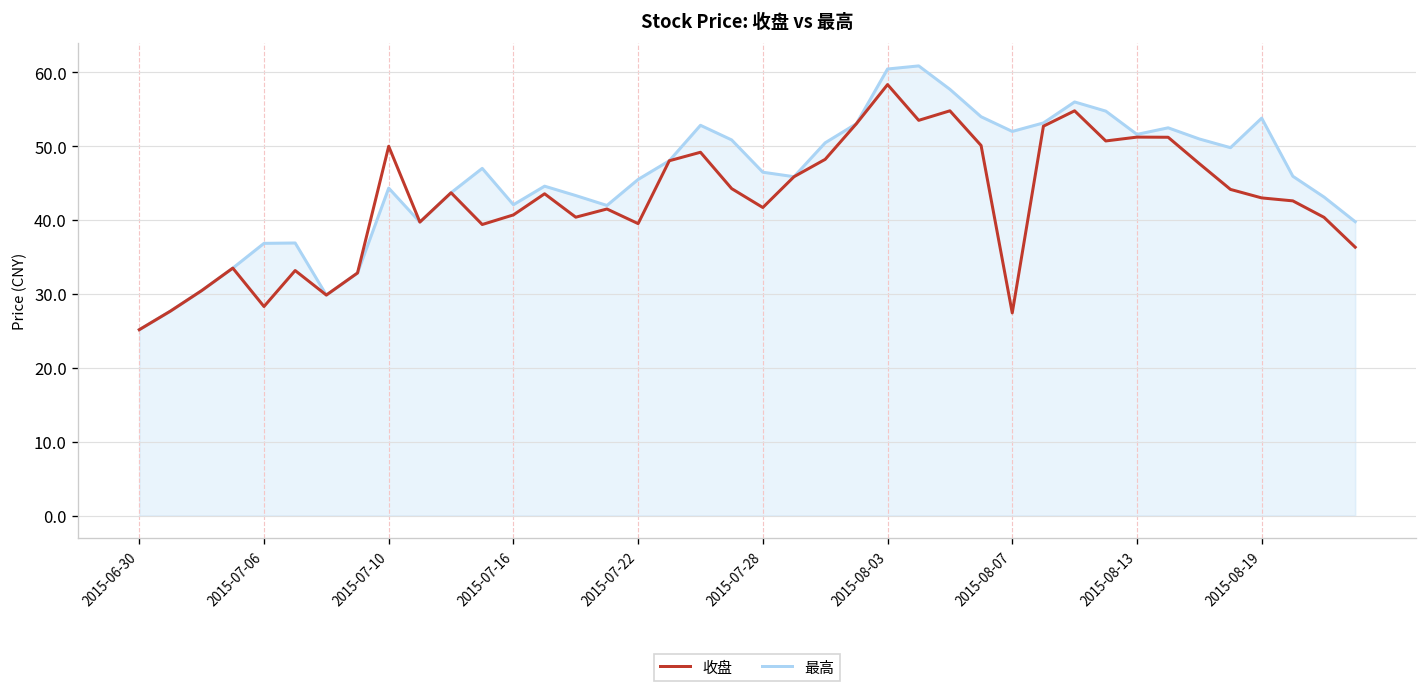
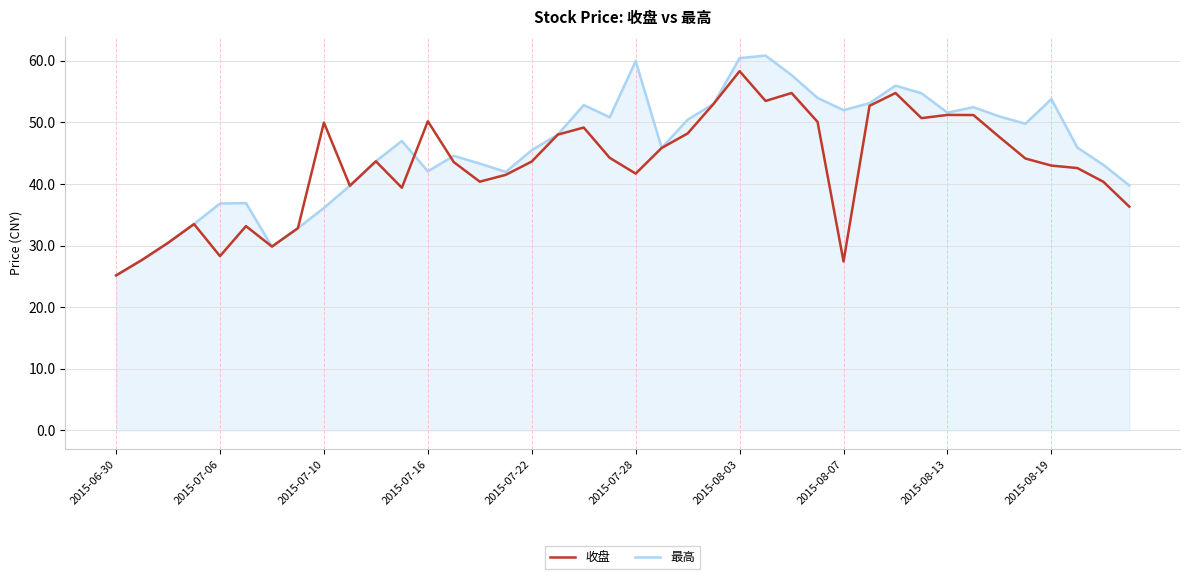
最高, 2015-07-10: 44 -> 36
收盘, 2015-07-16: 41 -> 50
收盘, 2015-07-22: 40 -> 44
最高, 2015-07-28: 46 -> 60
